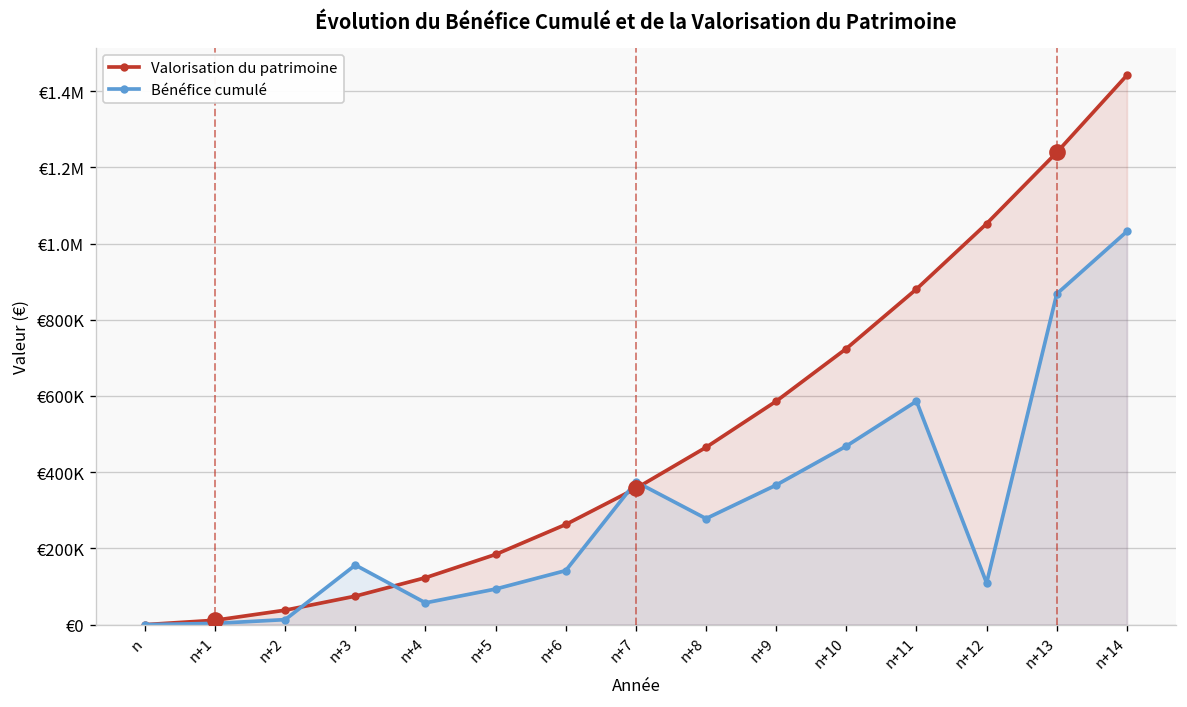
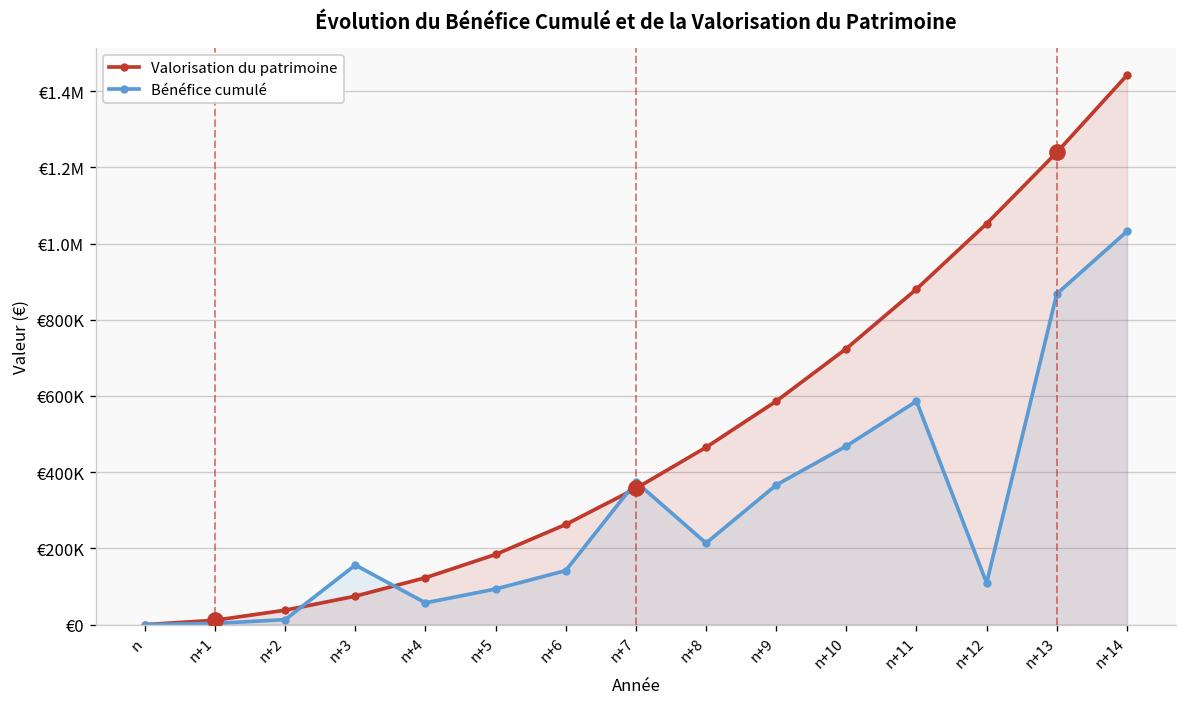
Bénéfice cumulé, n+8: €280000 -> €210000
